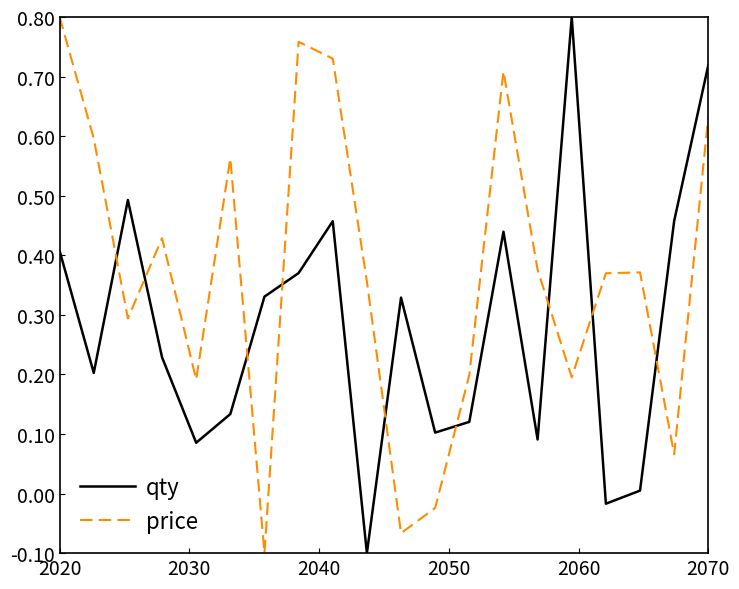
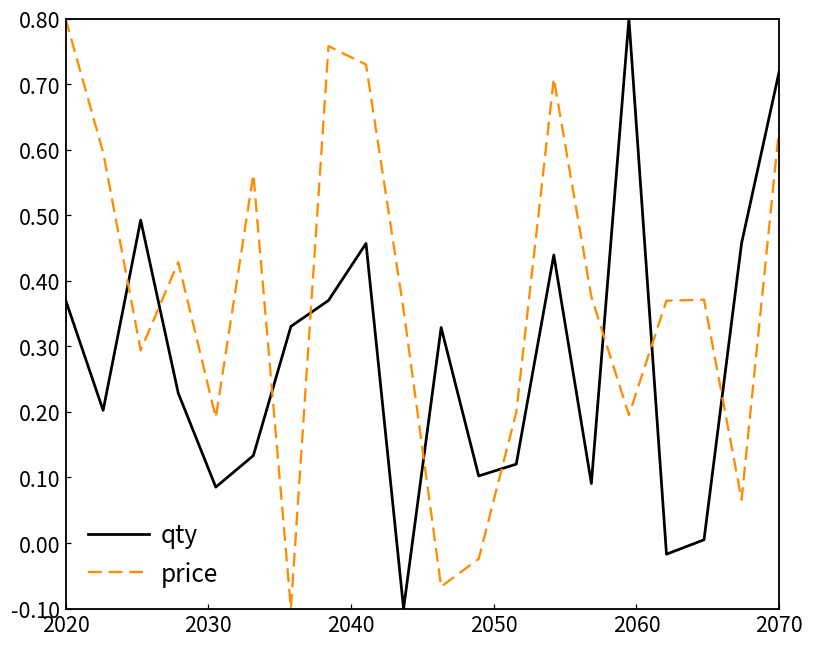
qty, 2020: 0.41 -> 0.37
